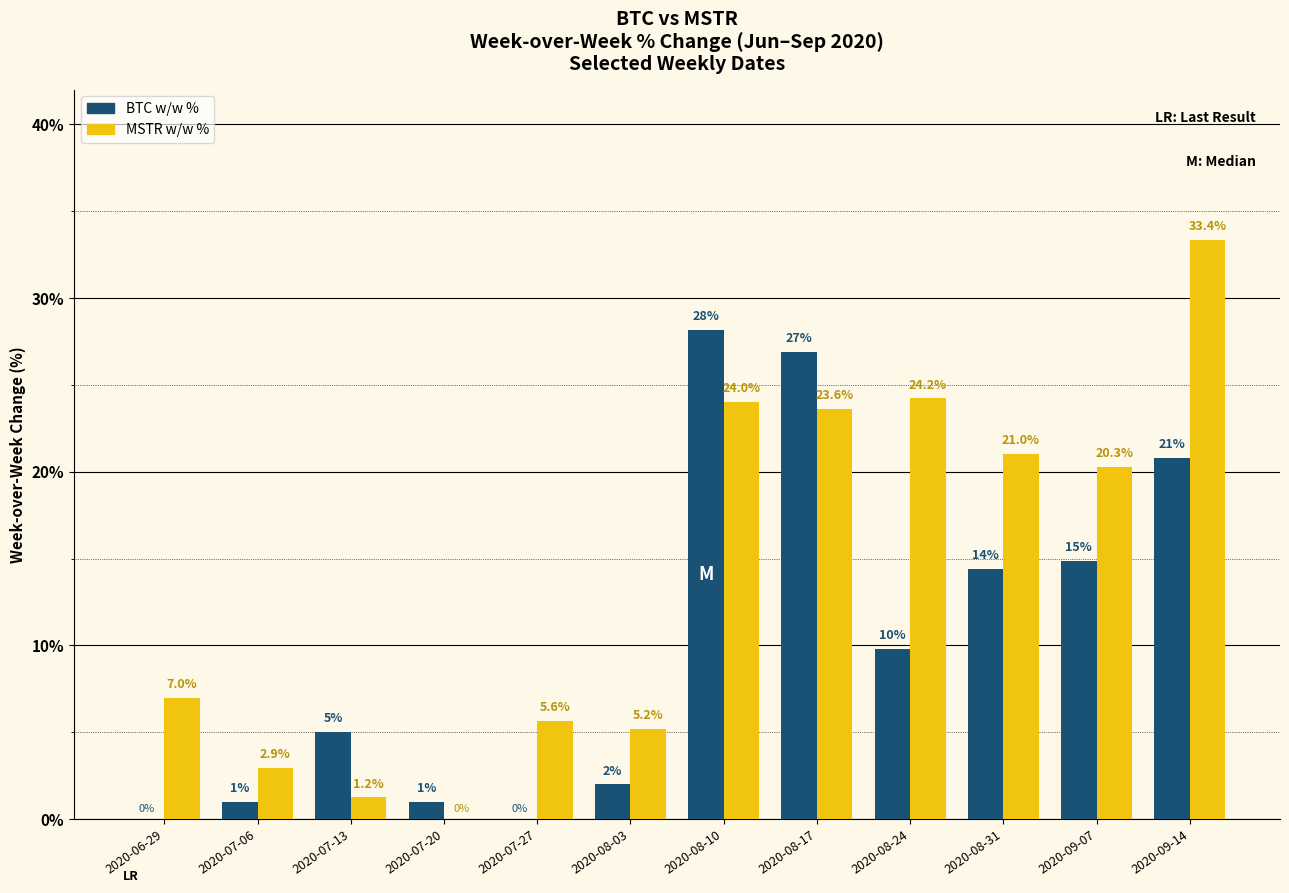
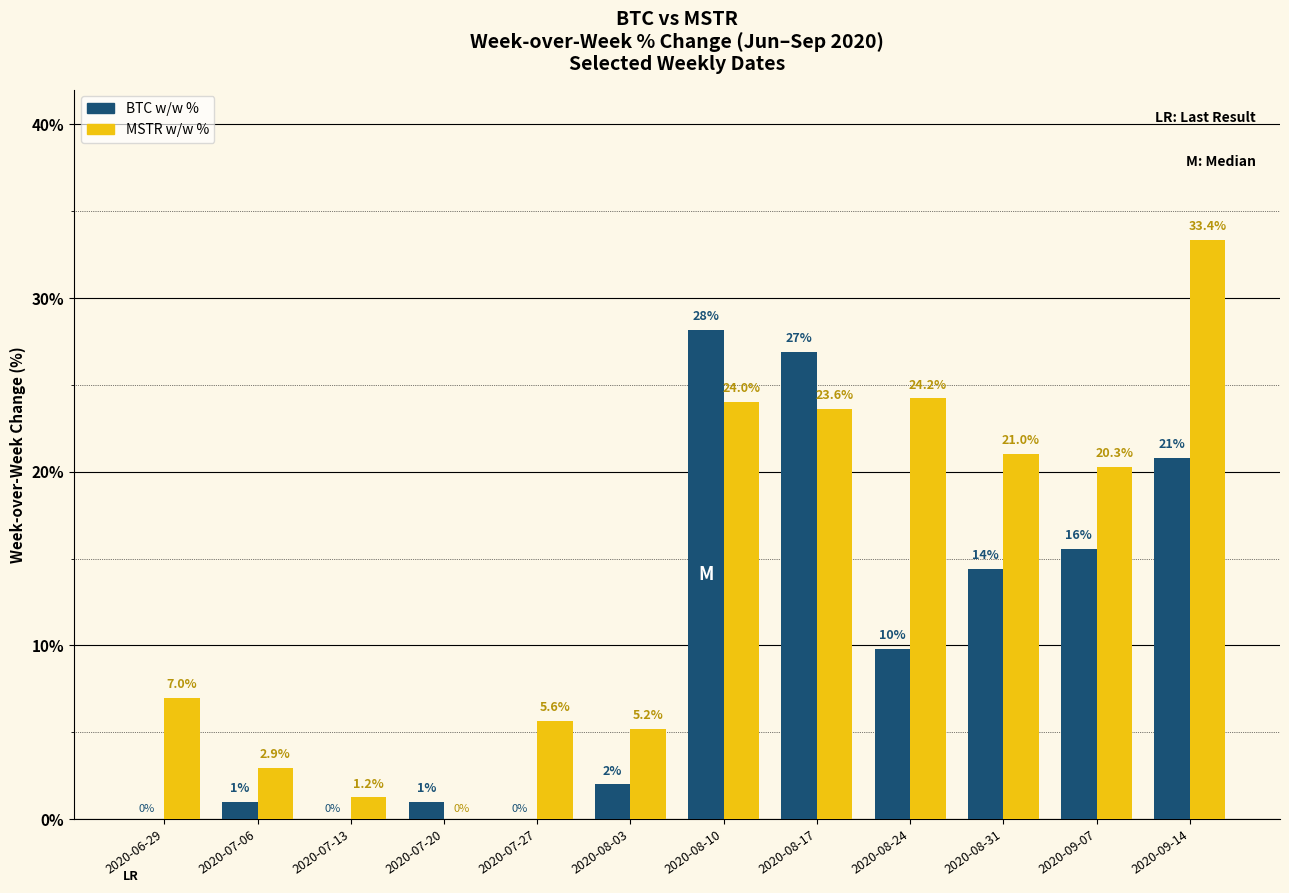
BTC w/w %, 2020-07-13: 5% -> 0%
BTC w/w %, 2020-09-07: 15% -> 16%
